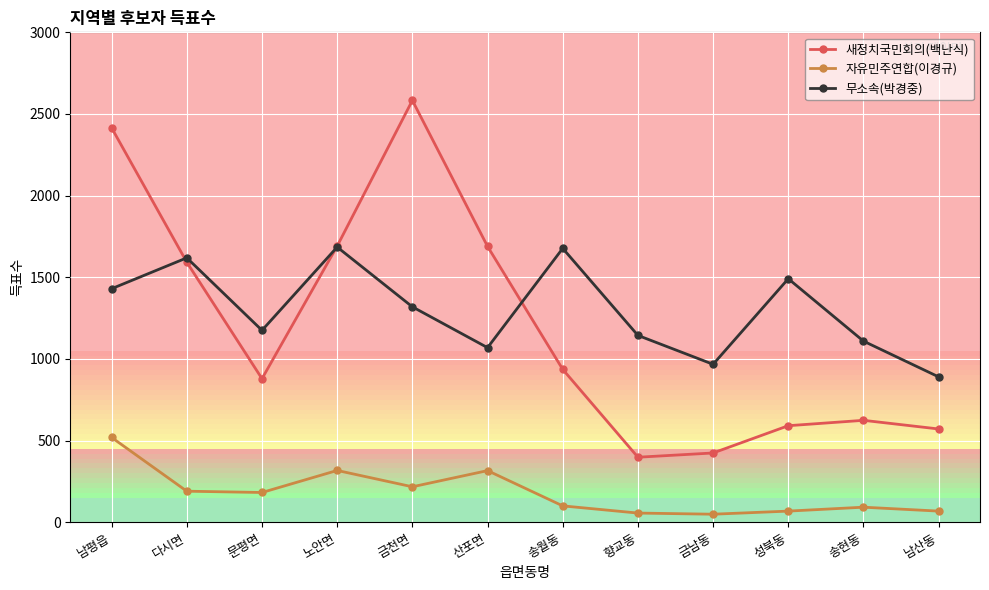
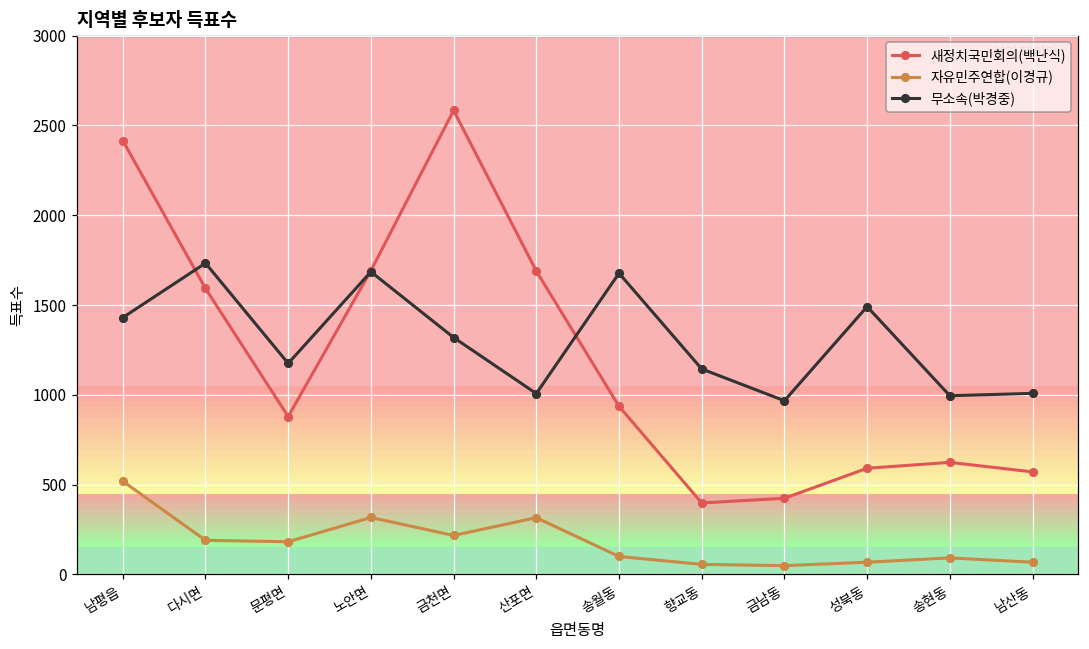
무소속(박경중), 다시면: 1620 -> 1730
무소속(박경중), 산포면: 1070 -> 1010
무소속(박경중), 송현동: 1110 -> 1000
무소속(박경중), 남산동: 890 -> 1010
